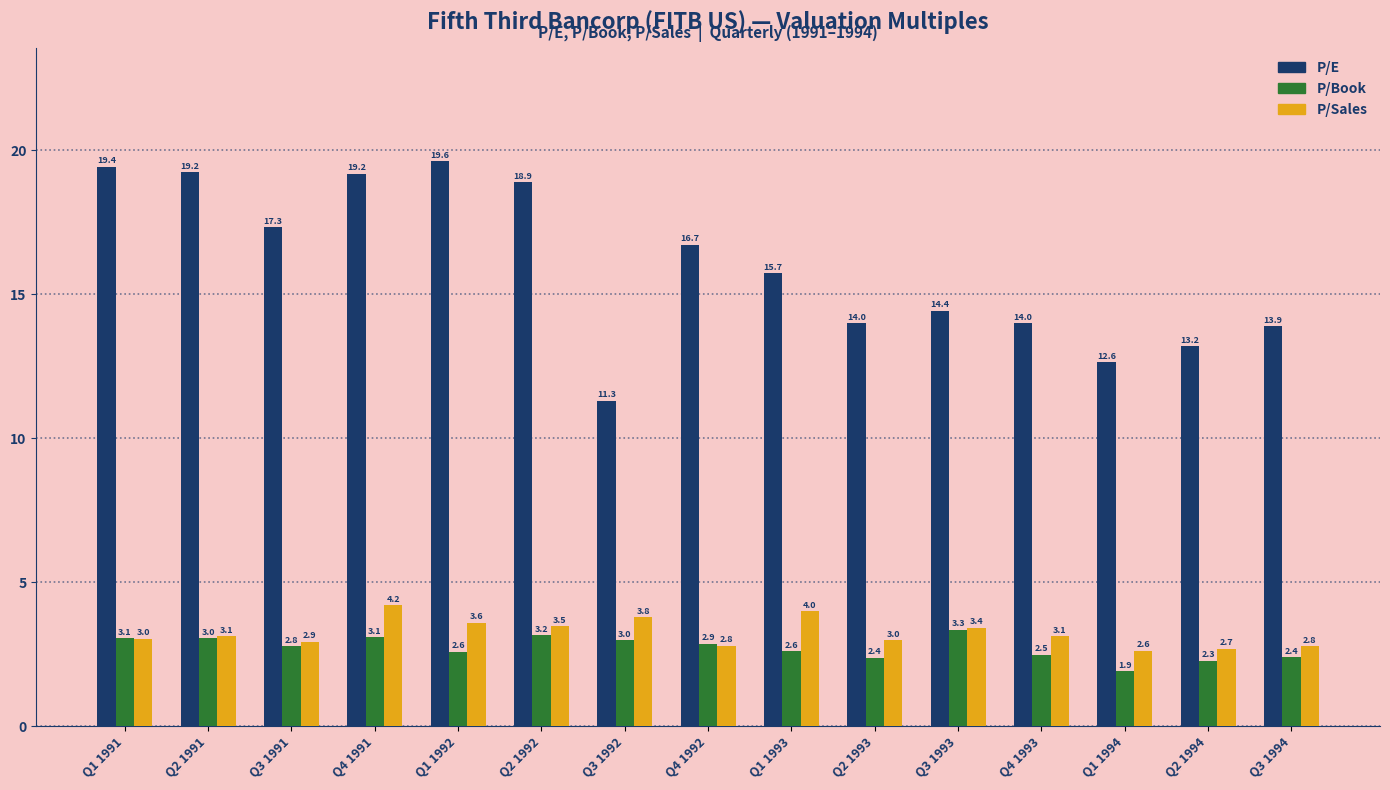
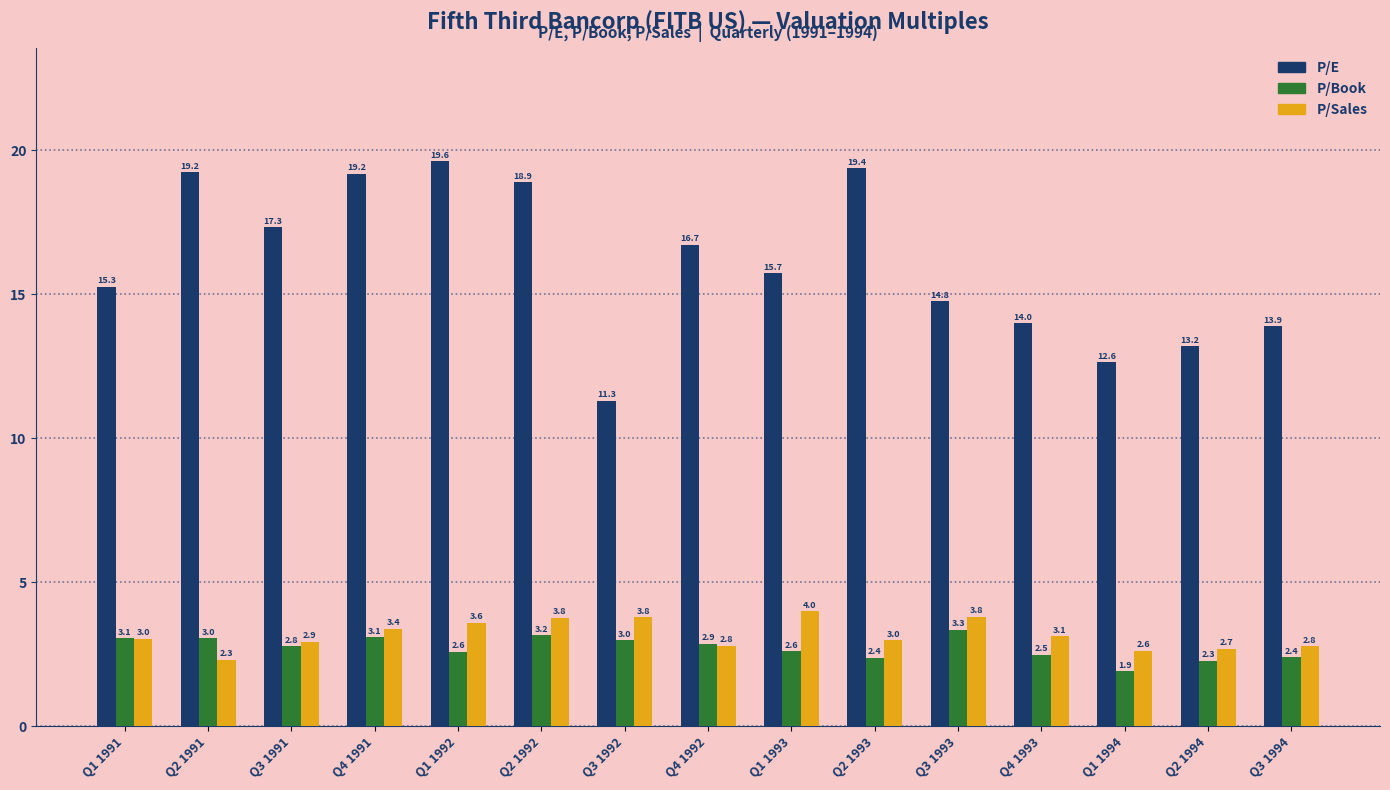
P/E, Q1 1991: 19.4 -> 15.3
P/Sales, Q2 1991: 3.1 -> 2.3
P/Sales, Q4 1991: 4.2 -> 3.4
P/Sales, Q2 1992: 3.5 -> 3.8
P/E, Q2 1993: 14.0 -> 19.4
P/E, Q3 1993: 14.4 -> 14.8
P/Sales, Q3 1993: 3.4 -> 3.8
